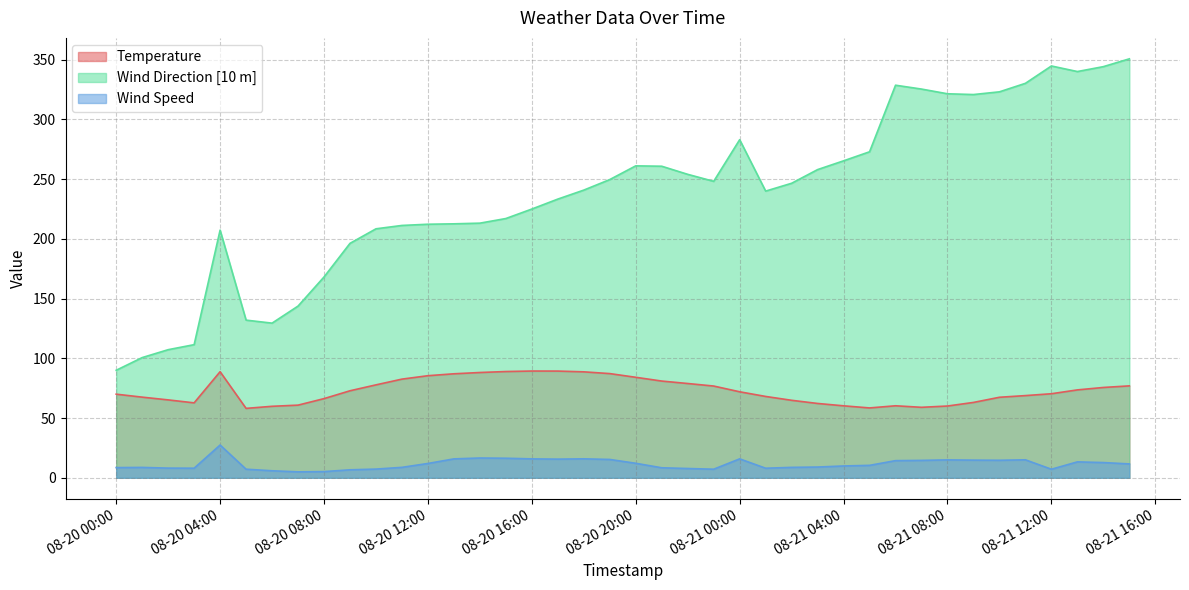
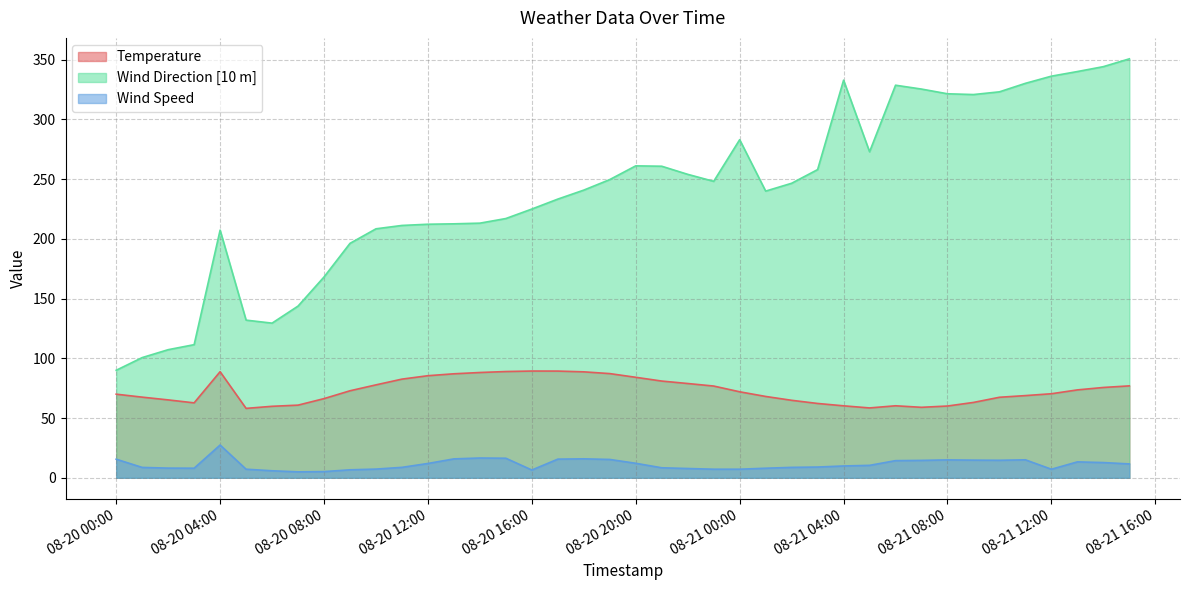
Wind Speed, 08-20 00:00: 9 -> 16
Wind Speed, 08-20 16:00: 16 -> 6
Wind Speed, 08-21 00:00: 16 -> 7
Wind Direction [10 m], 08-21 04:00: 265 -> 333
Wind Direction [10 m], 08-21 12:00: 345 -> 336
